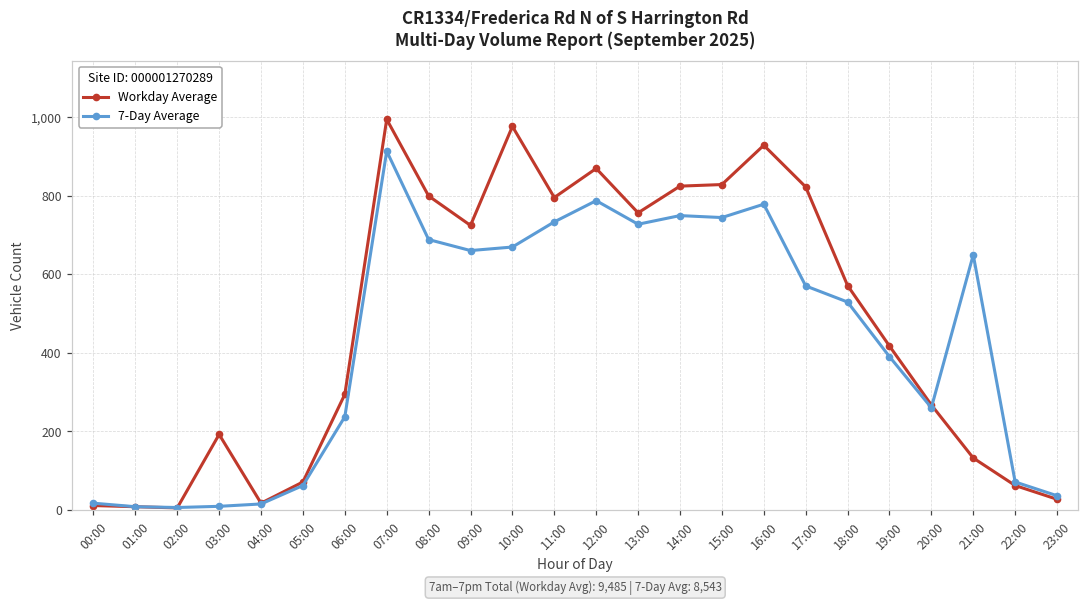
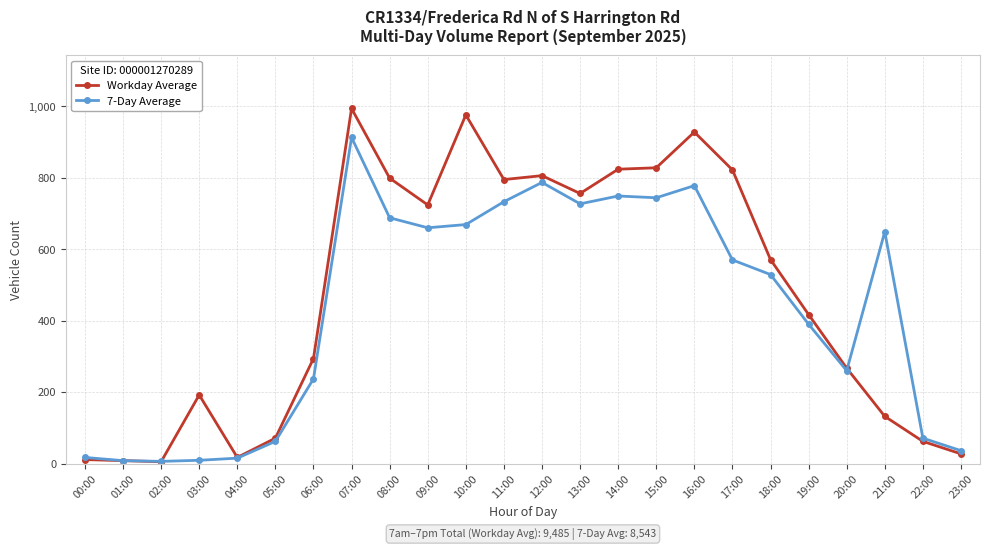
Workday Average, 12:00: 870 -> 810
